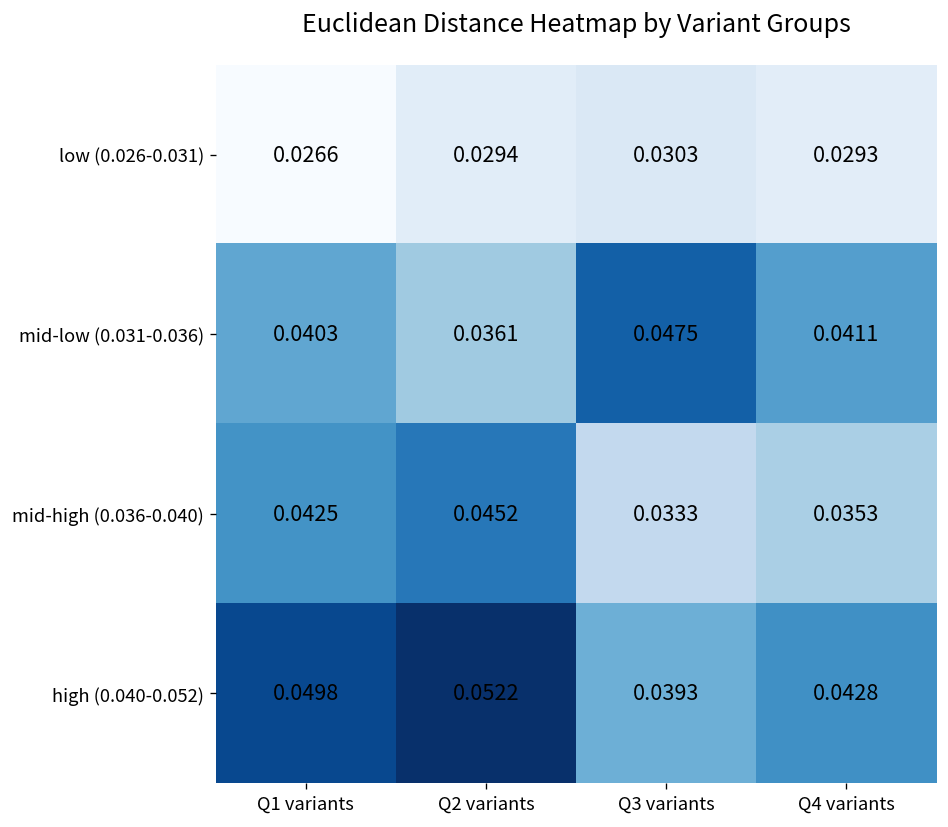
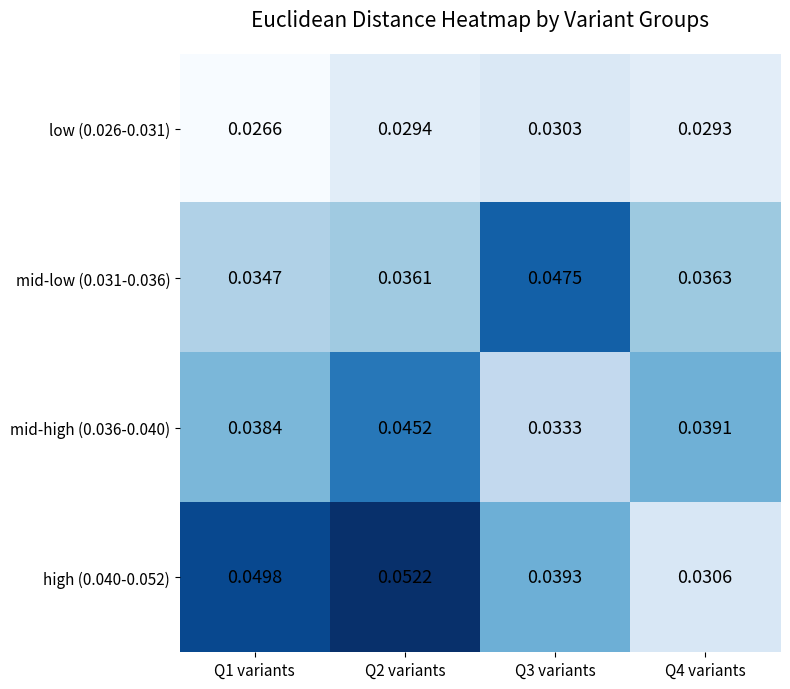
mid-low (0.031-0.036), Q1 variants: 0.0403 -> 0.0347
mid-low (0.031-0.036), Q4 variants: 0.0411 -> 0.0363
mid-high (0.036-0.040), Q1 variants: 0.0425 -> 0.0384
mid-high (0.036-0.040), Q4 variants: 0.0353 -> 0.0391
high (0.040-0.052), Q4 variants: 0.0428 -> 0.0306
